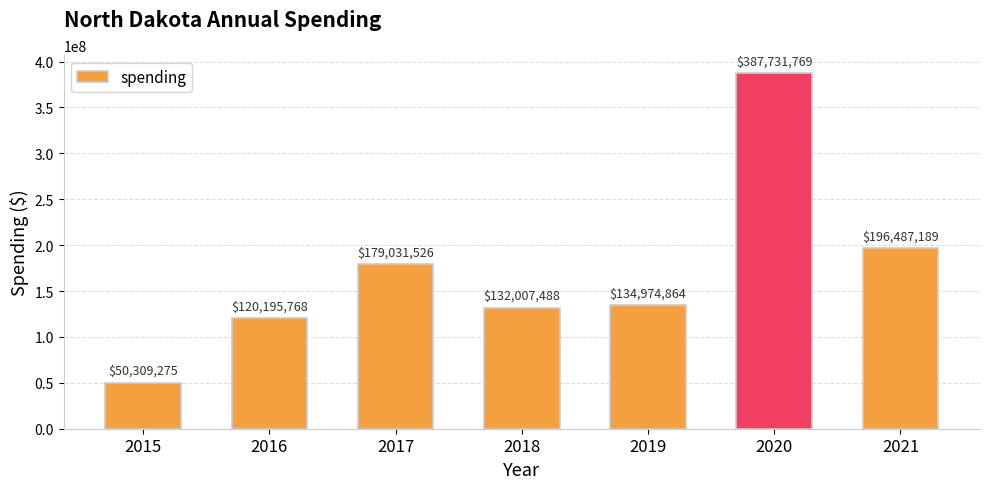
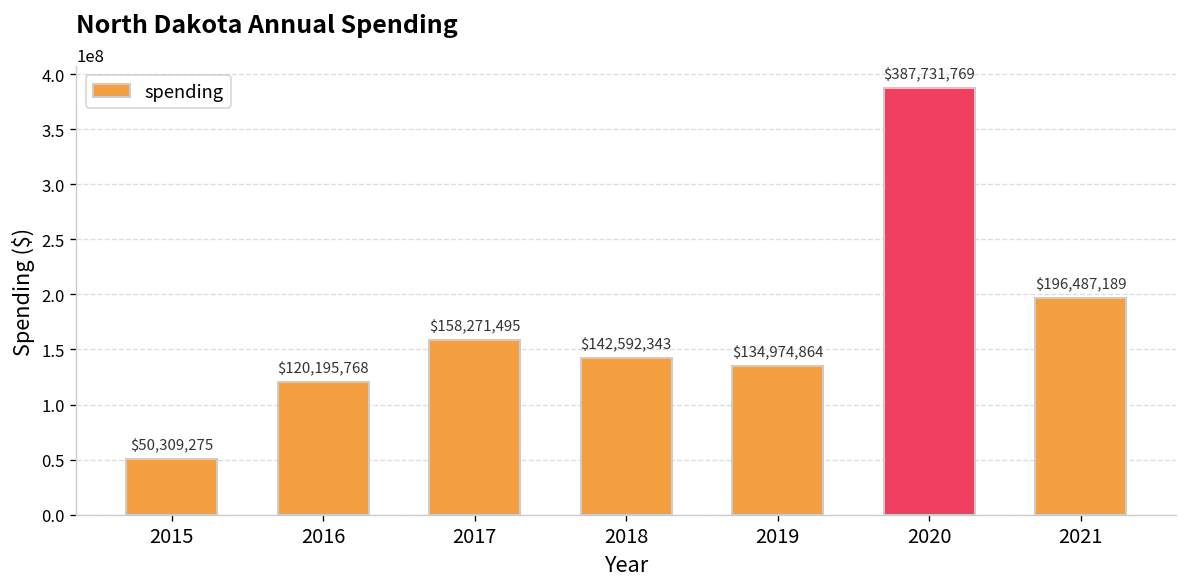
2017: $179,031,526 -> $158,271,495
2018: $132,007,488 -> $142,592,343
